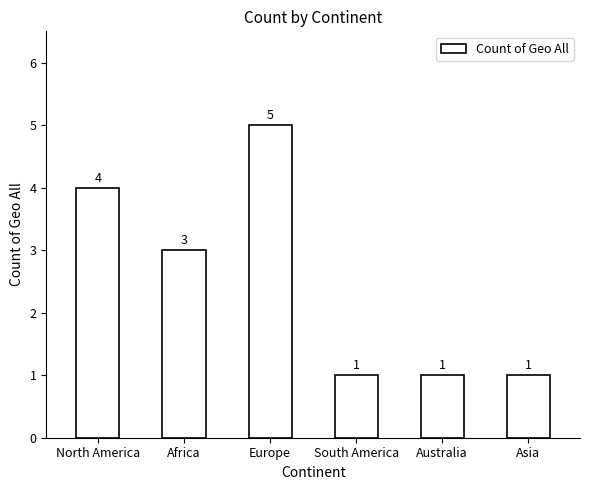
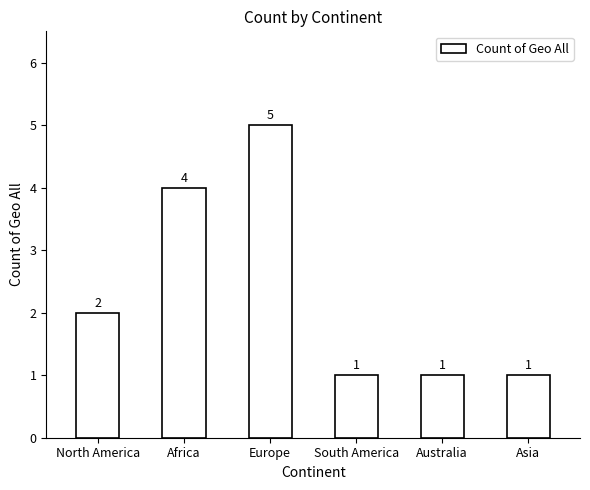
North America: 4 -> 2
Africa: 3 -> 4
